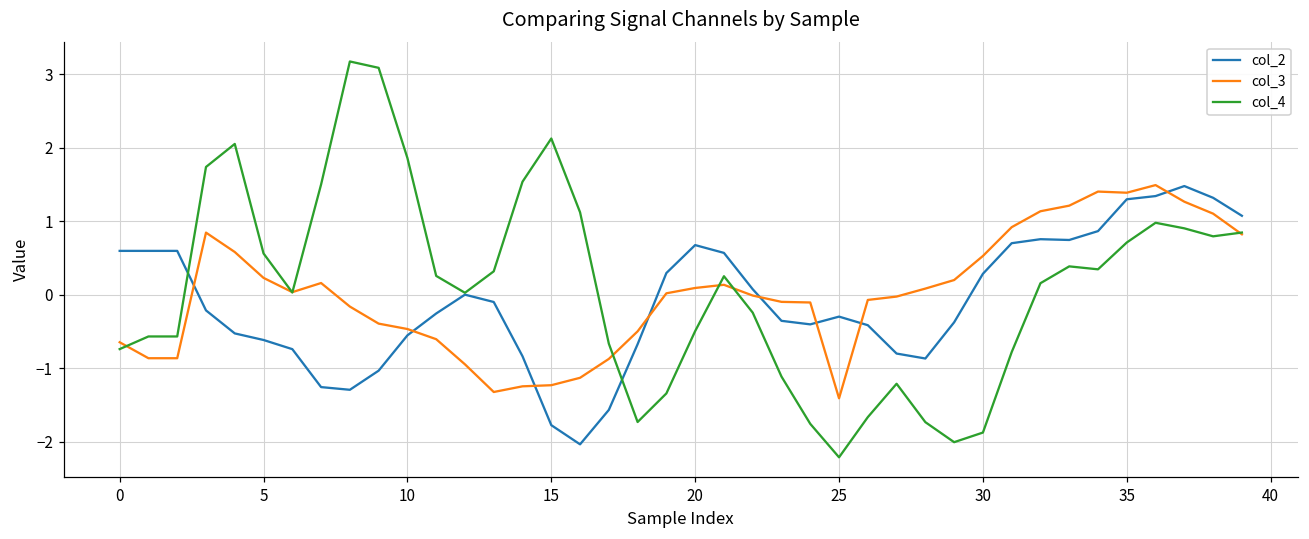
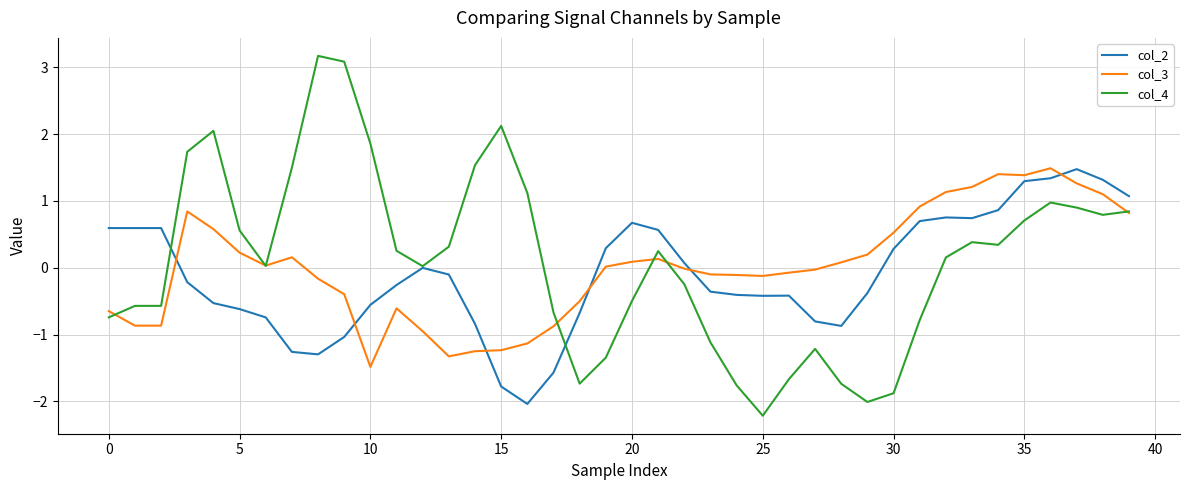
col_3, 10: -0.5 -> -1.5
col_2, 25: -0.3 -> -0.4
col_3, 25: -1.4 -> -0.1
